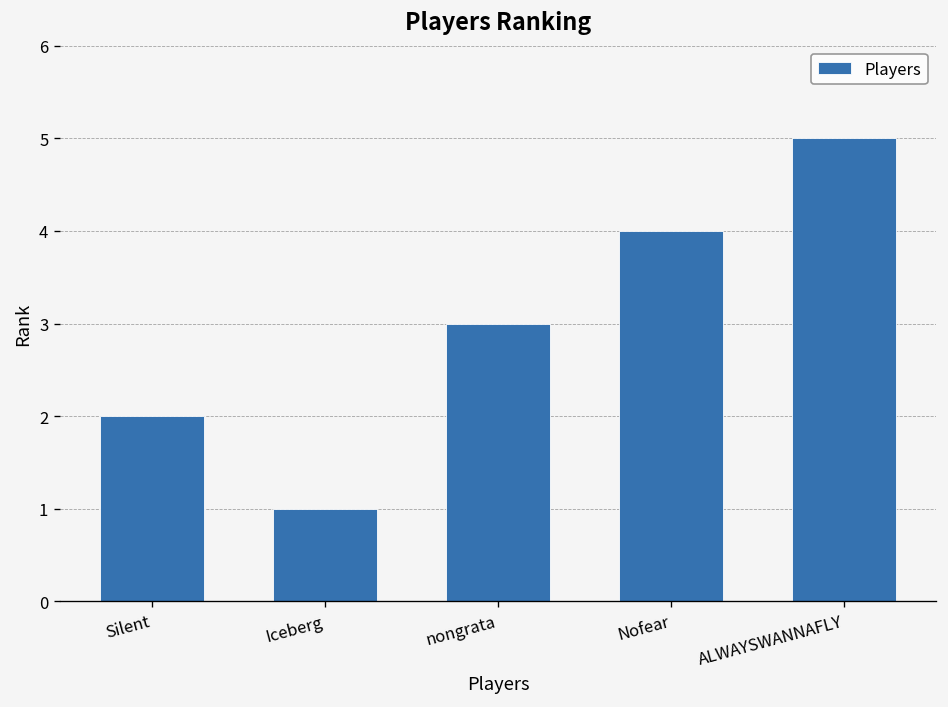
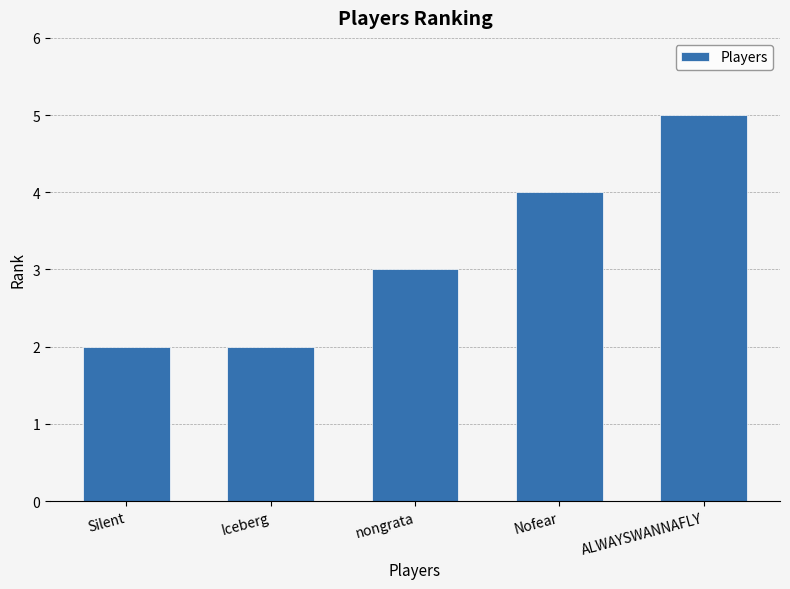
Iceberg: 1 -> 2
